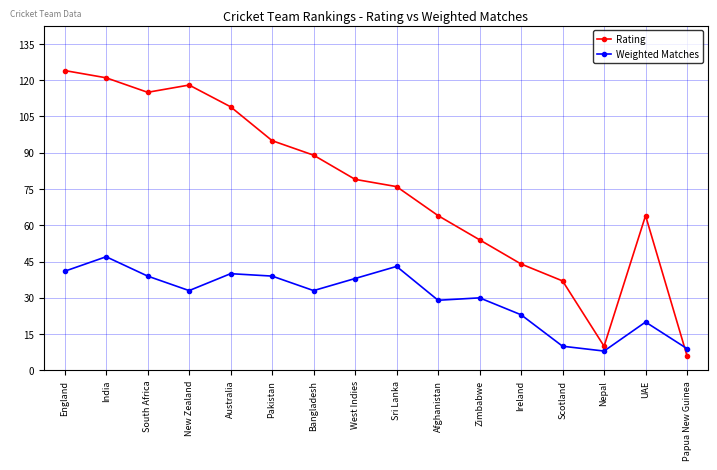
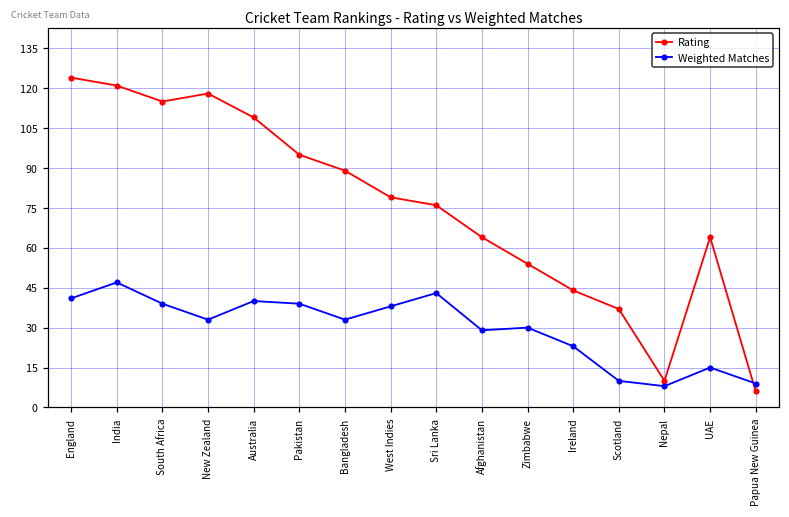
Weighted Matches, UAE: 20 -> 15
